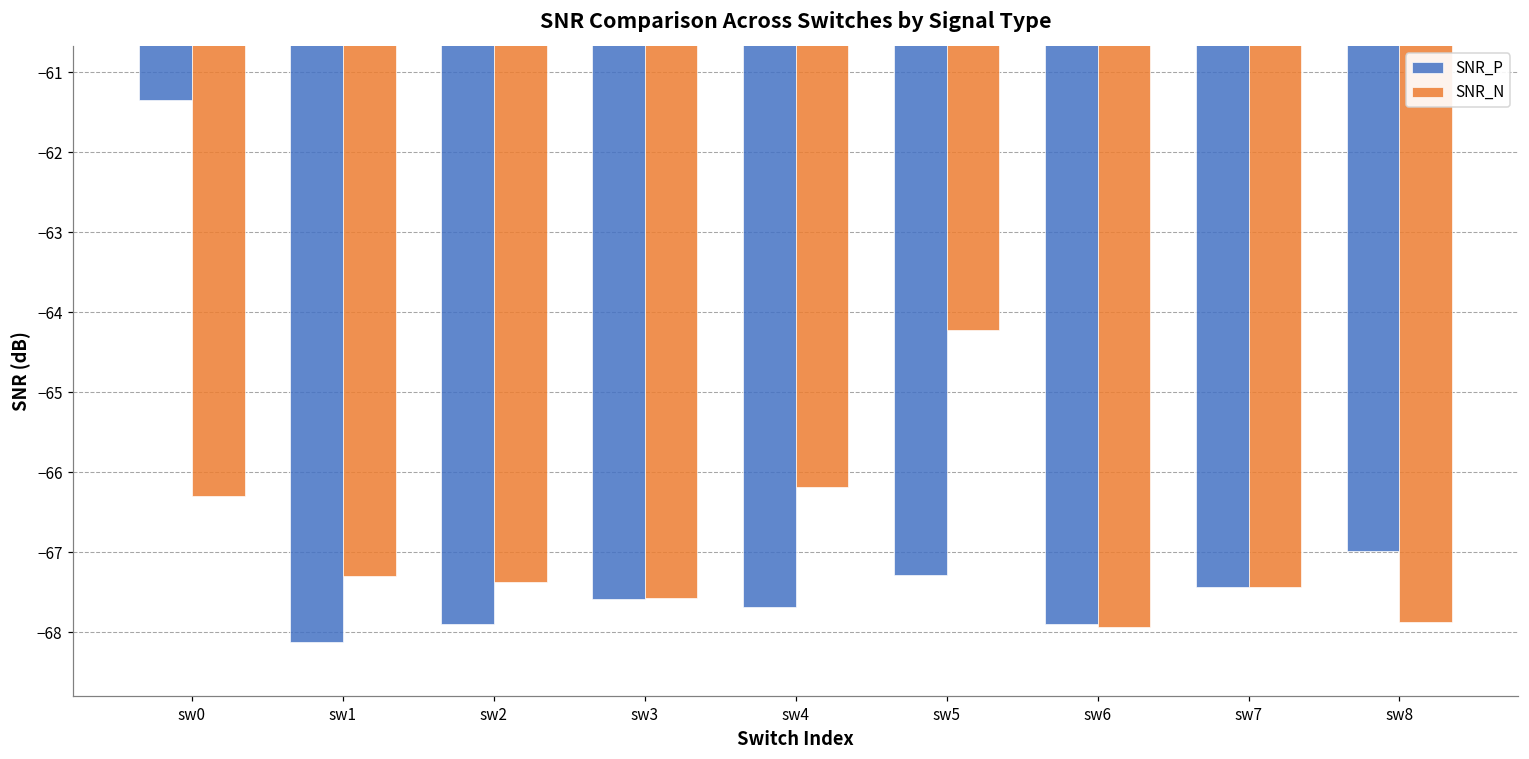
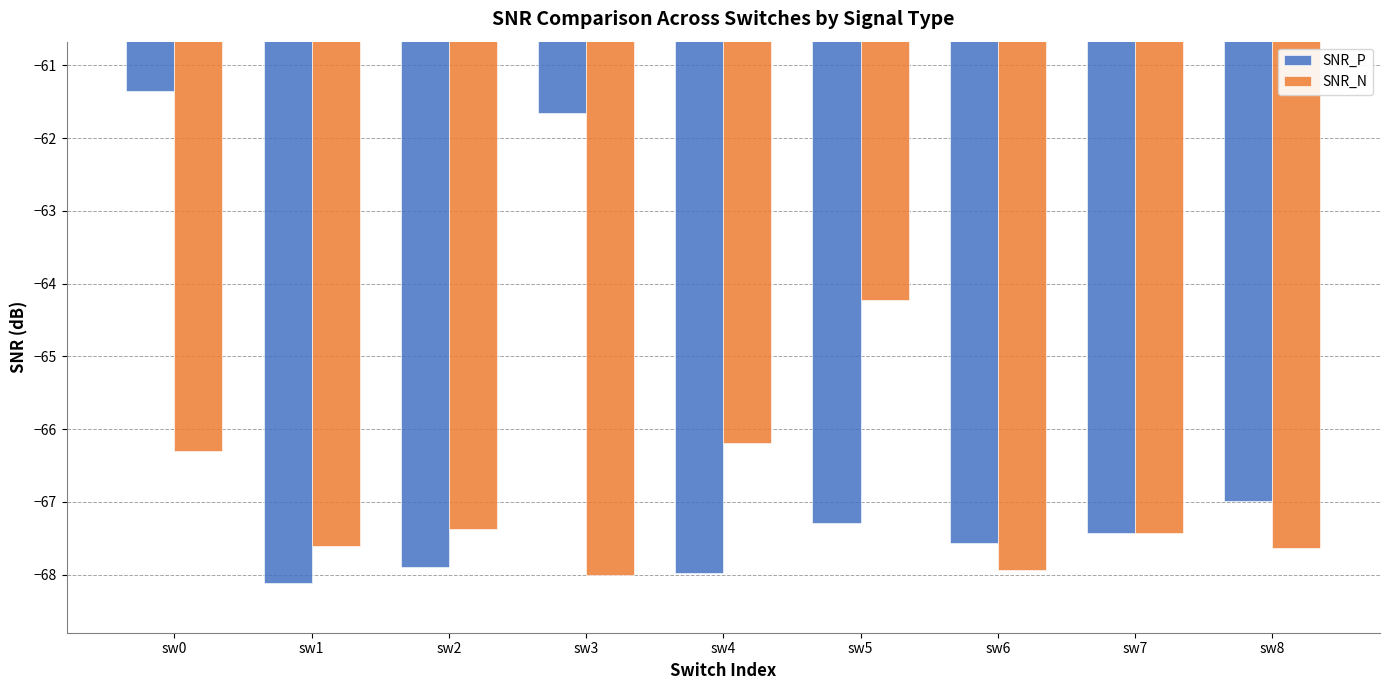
SNR_N, sw1: -67.3 -> -67.6
SNR_P, sw3: -67.6 -> -61.7
SNR_N, sw3: -67.6 -> -68.0
SNR_P, sw4: -67.7 -> -68.0
SNR_P, sw6: -67.9 -> -67.6
SNR_N, sw8: -67.9 -> -67.6
